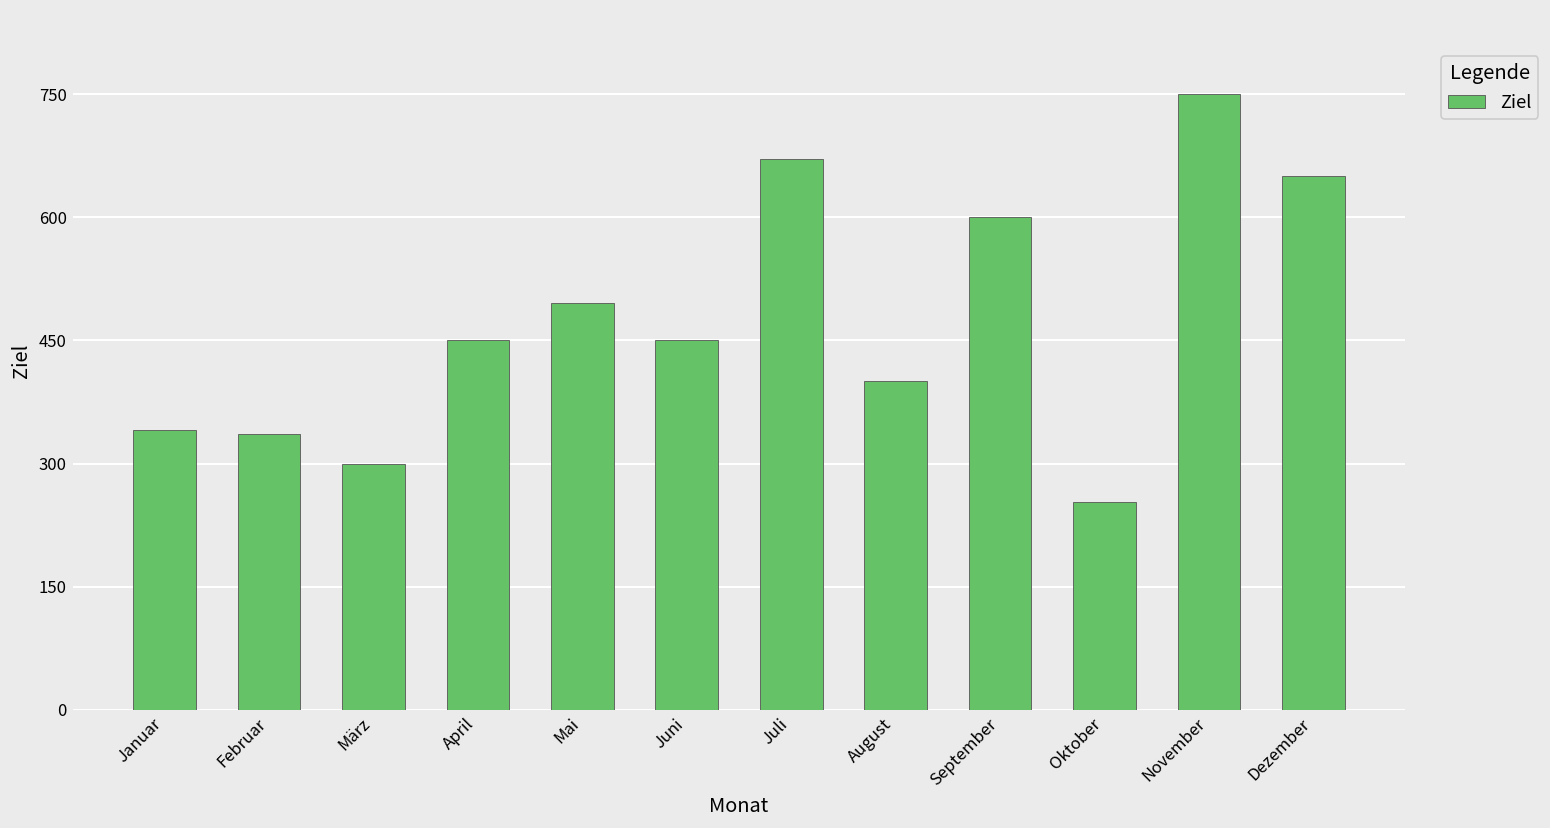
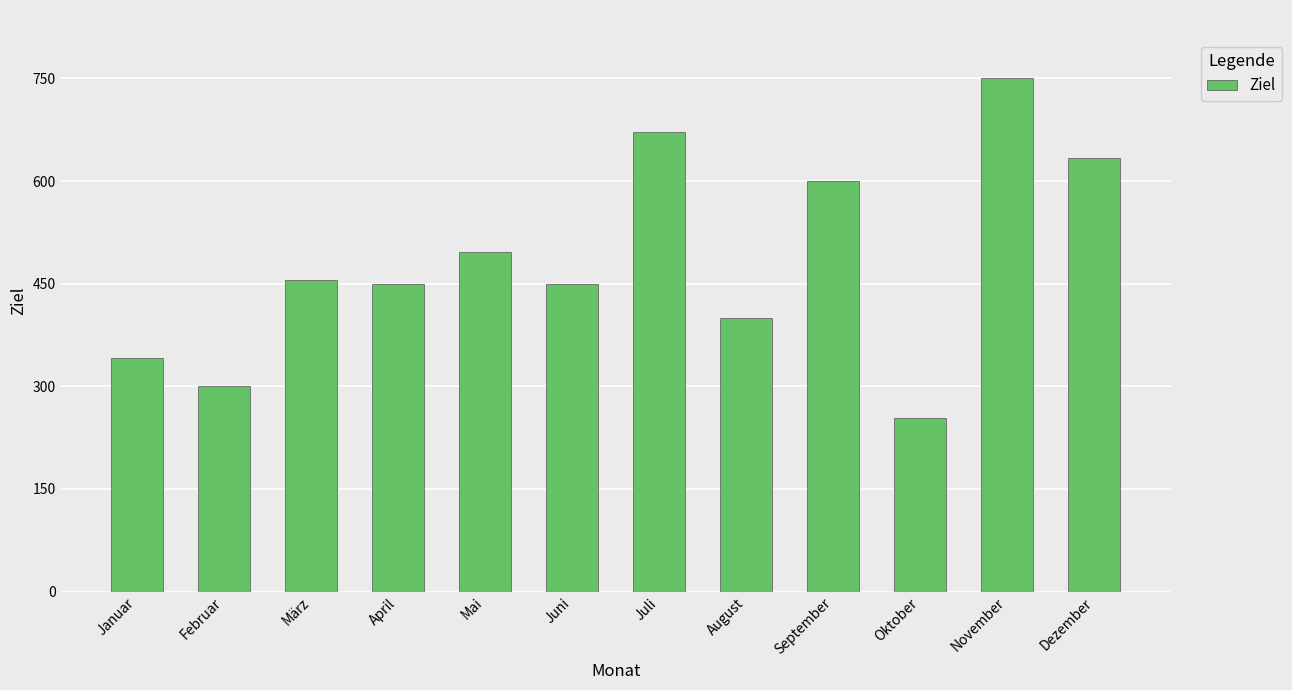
Februar: 340 -> 300
März: 300 -> 460
Dezember: 650 -> 630
